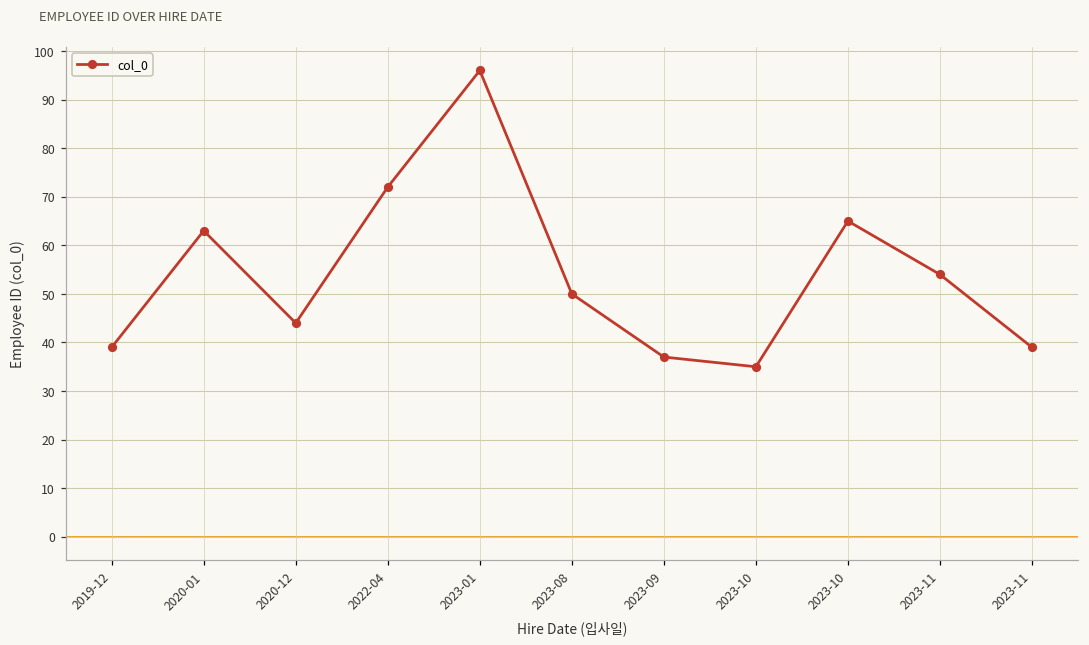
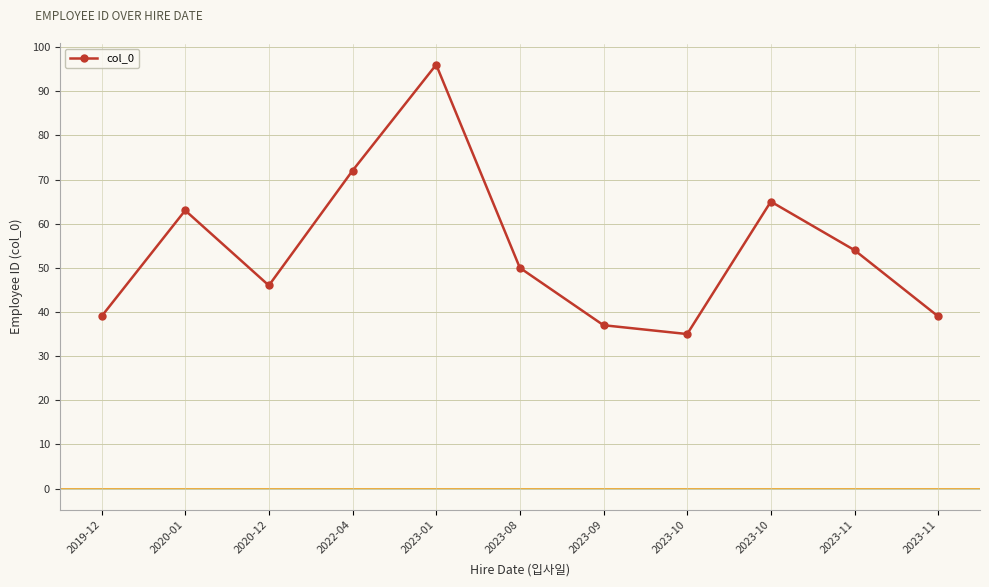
2020-12: 44 -> 46
